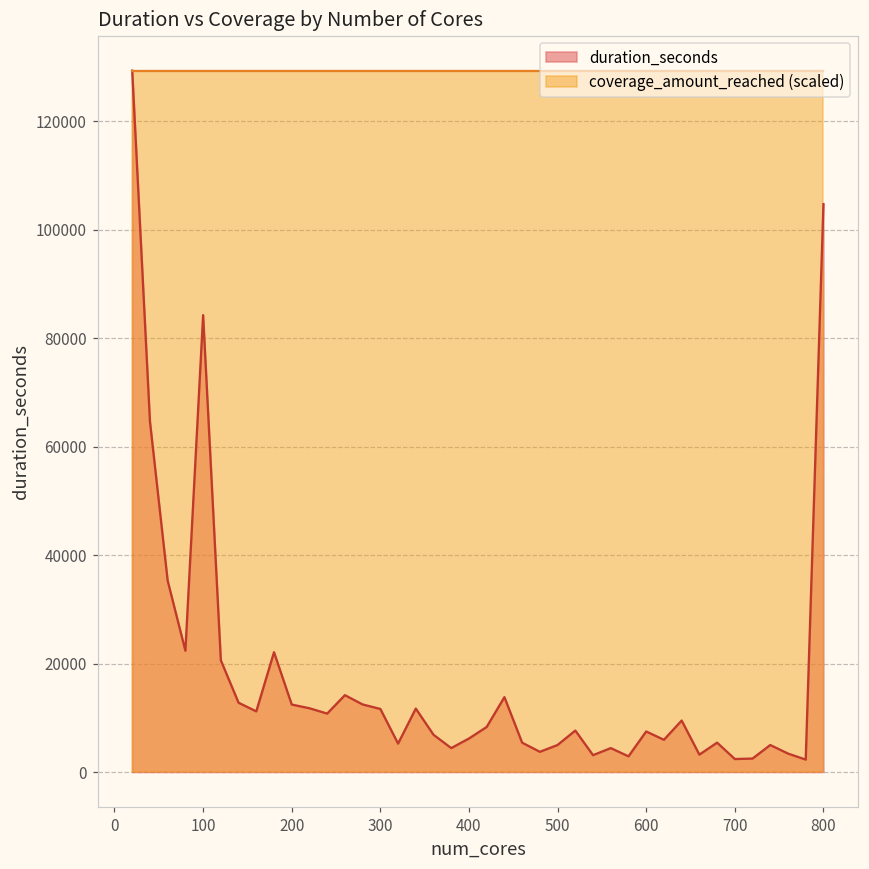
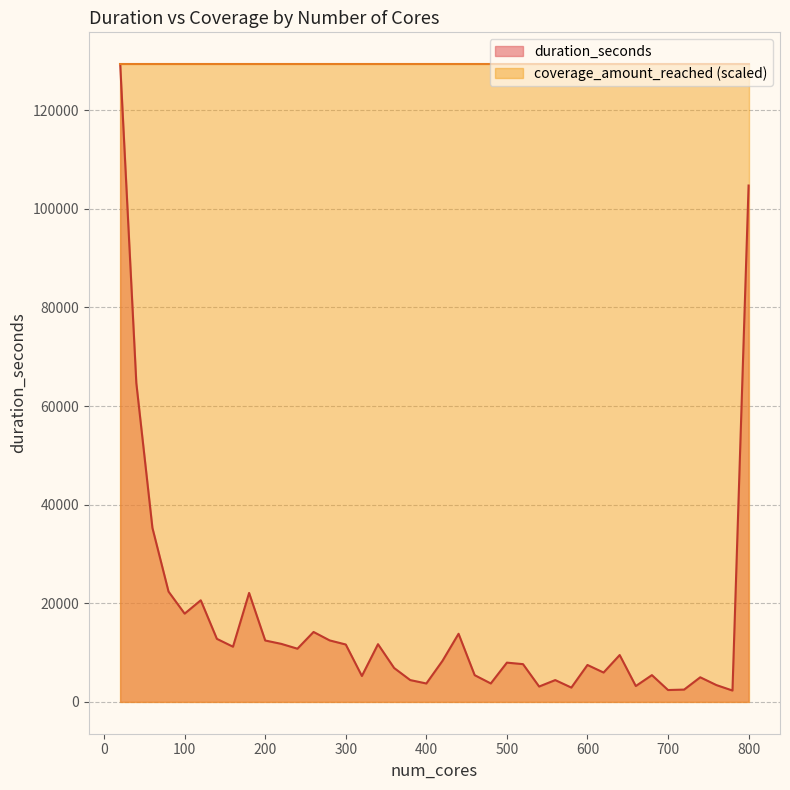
duration_seconds, 100: 84000 -> 18000
duration_seconds, 400: 6000 -> 4000
duration_seconds, 500: 5000 -> 8000
